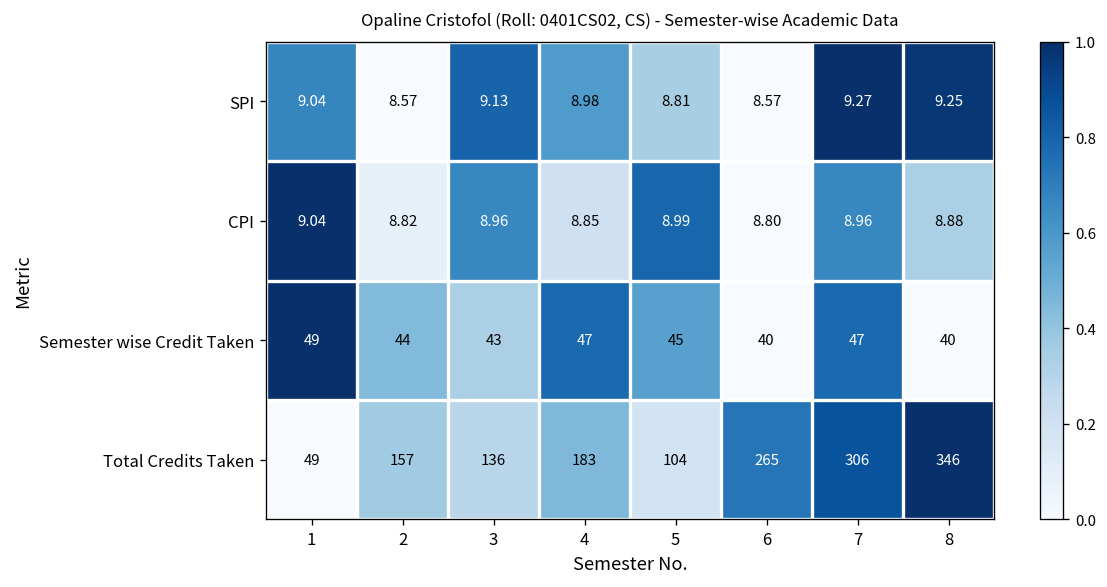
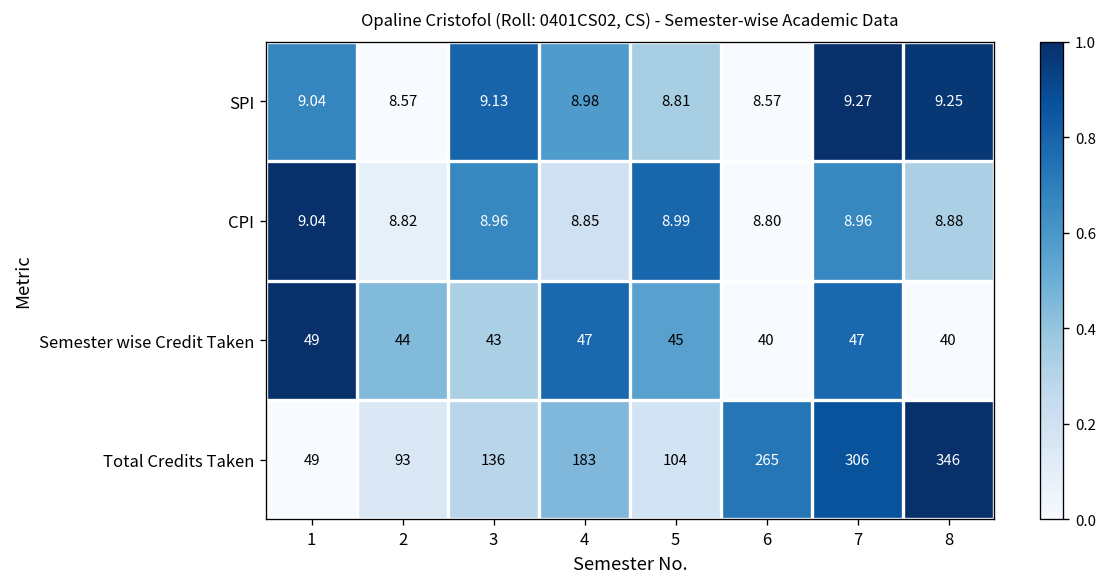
Total Credits Taken, 2: 157 -> 93
